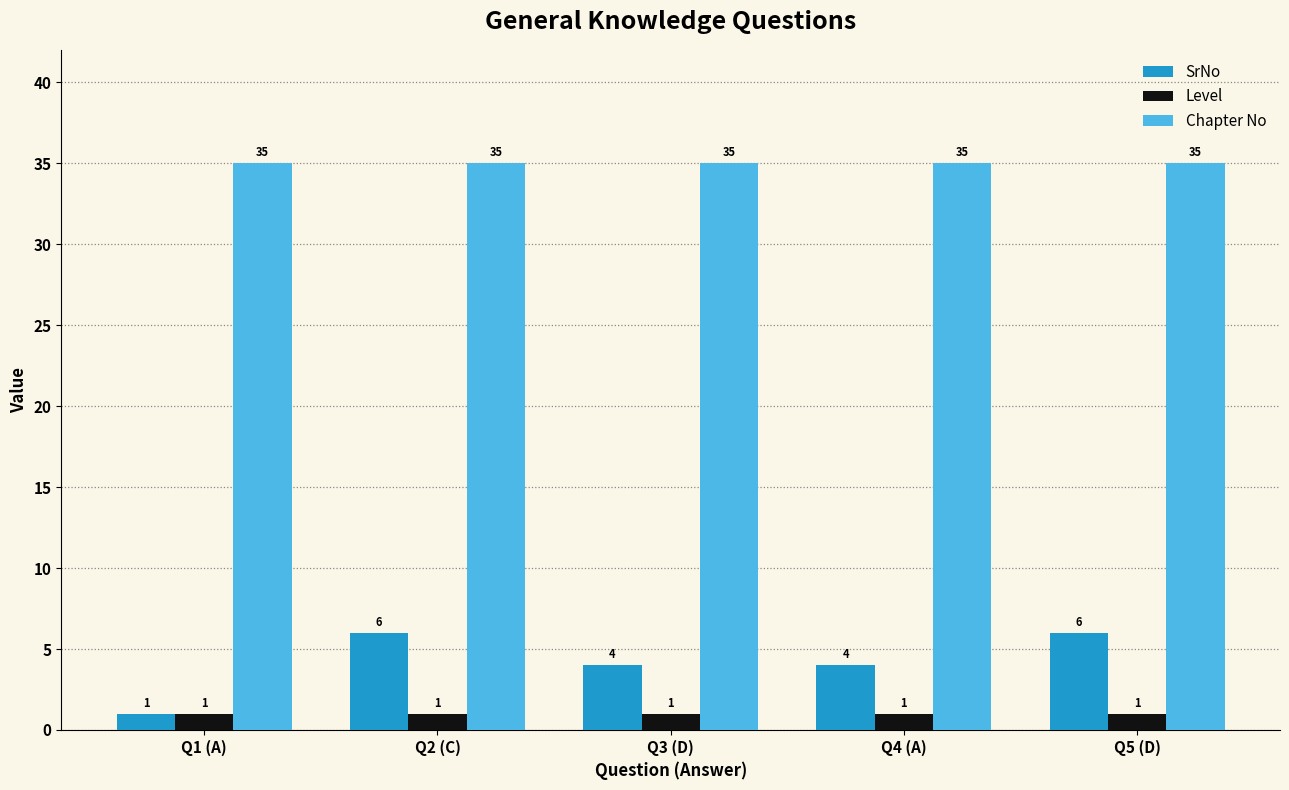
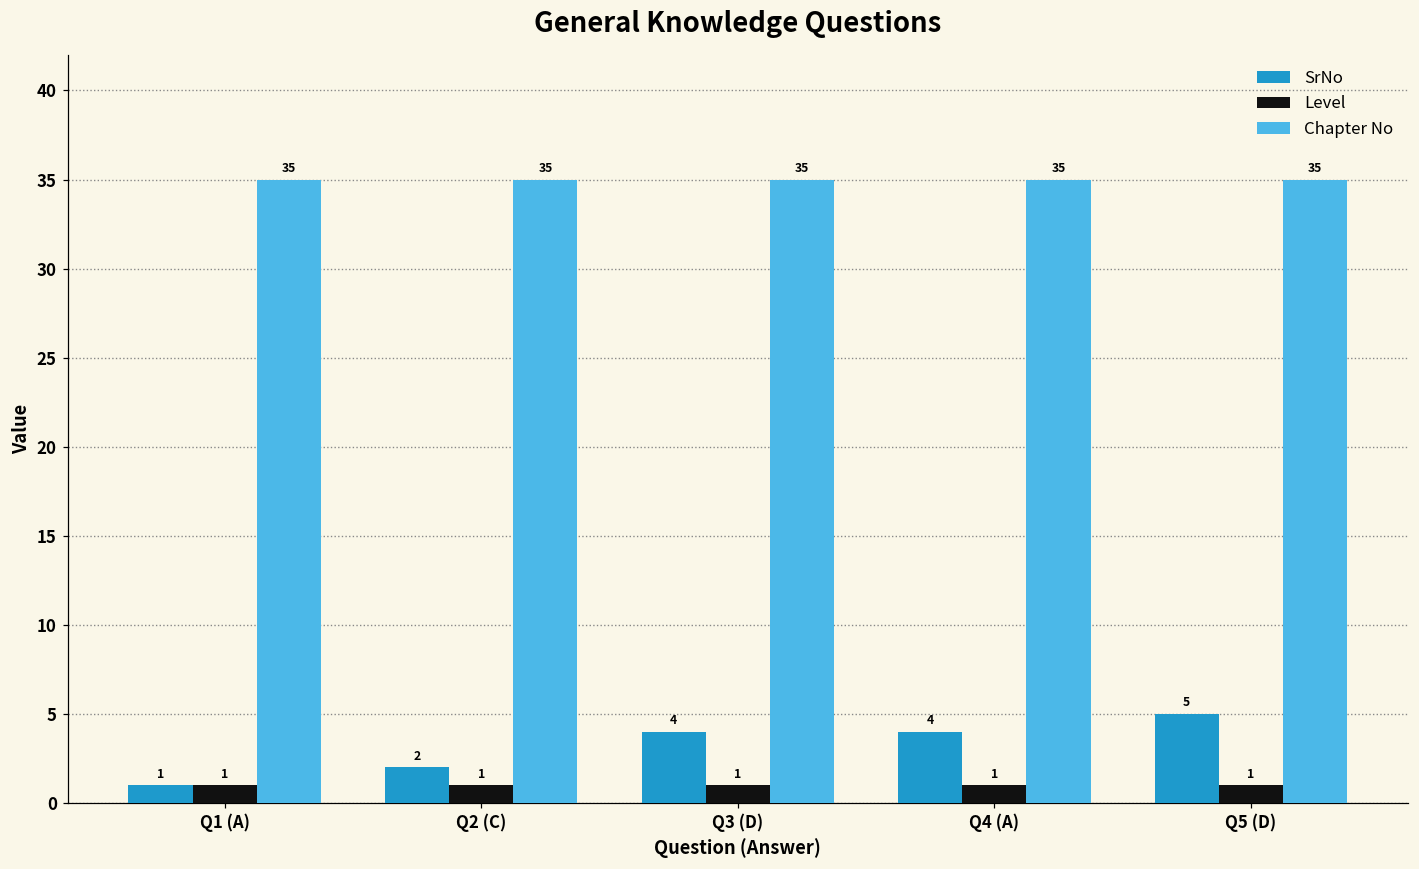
SrNo, Q2 (C): 6 -> 2
SrNo, Q5 (D): 6 -> 5
